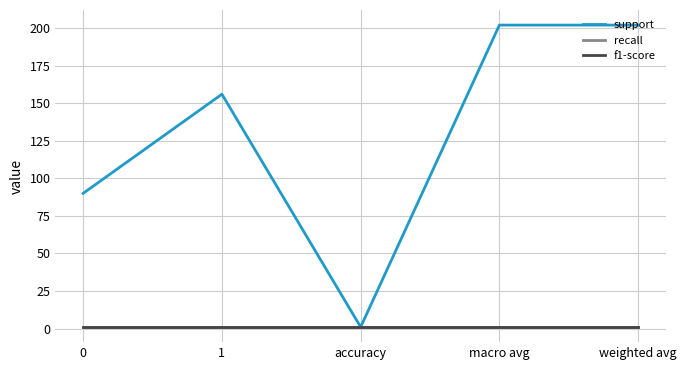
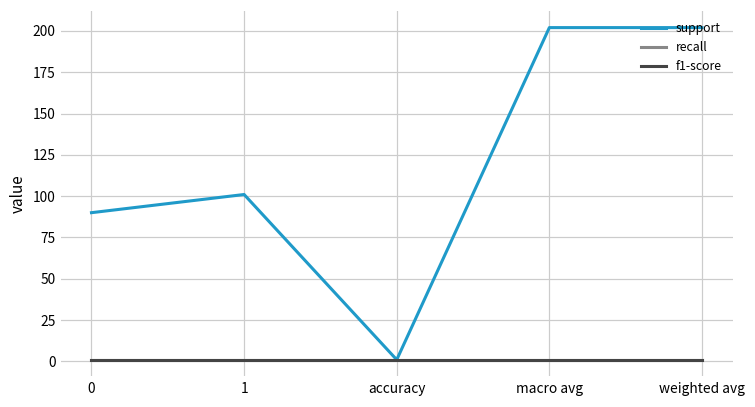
support, 1: 156 -> 101
